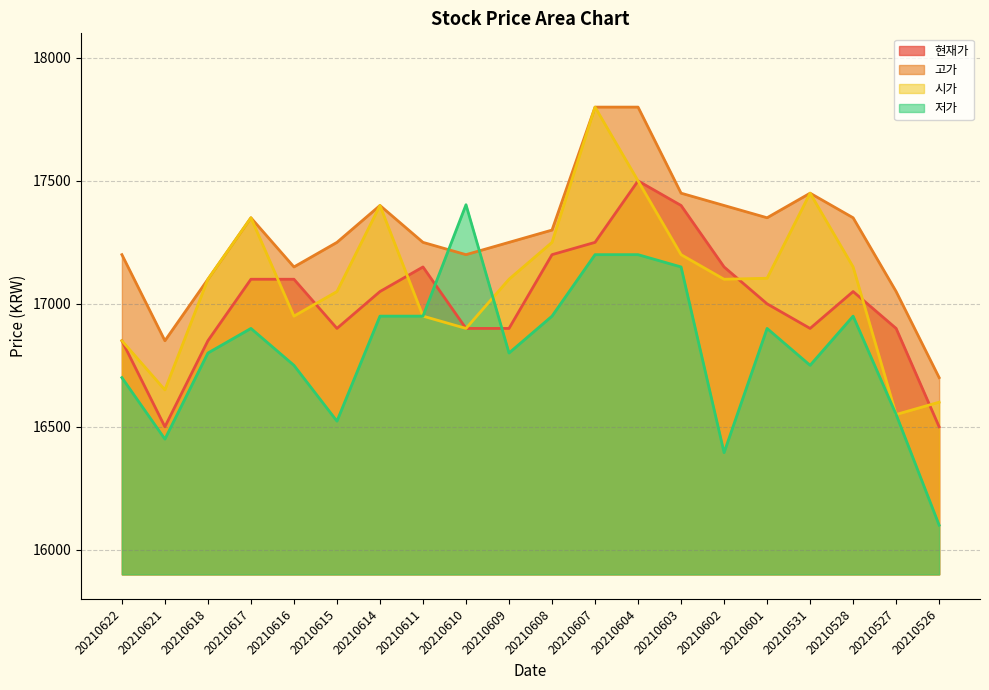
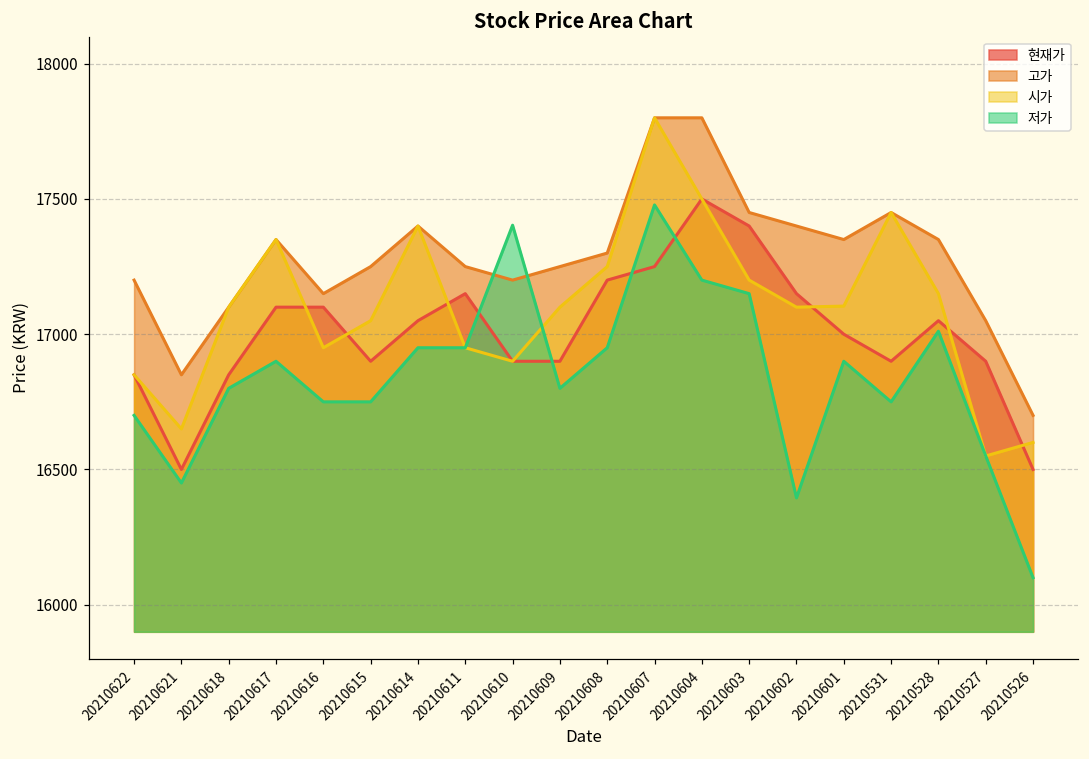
저가, 20210615: 16520 -> 16750
저가, 20210607: 17200 -> 17480
저가, 20210528: 16950 -> 17010
